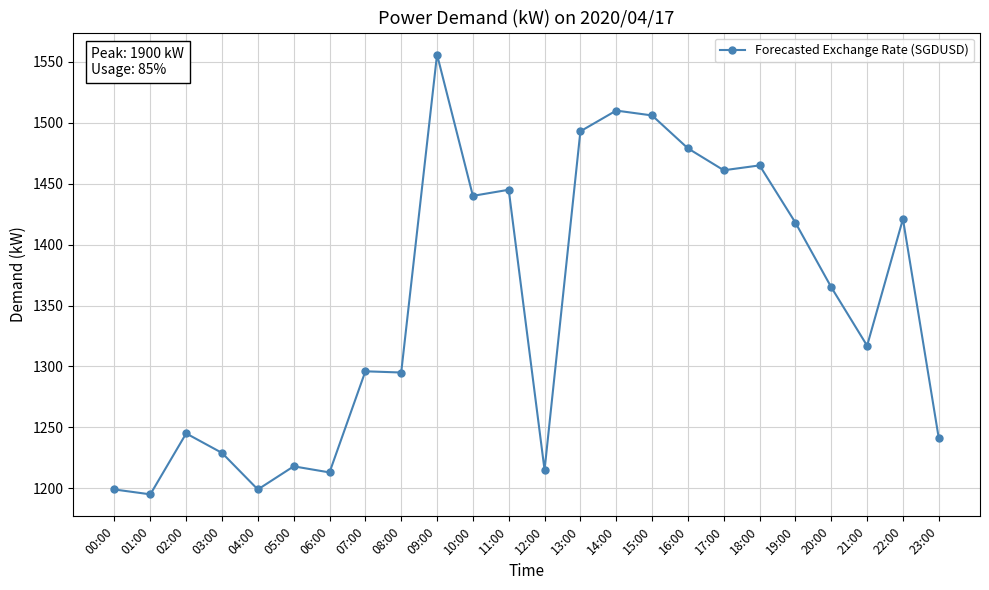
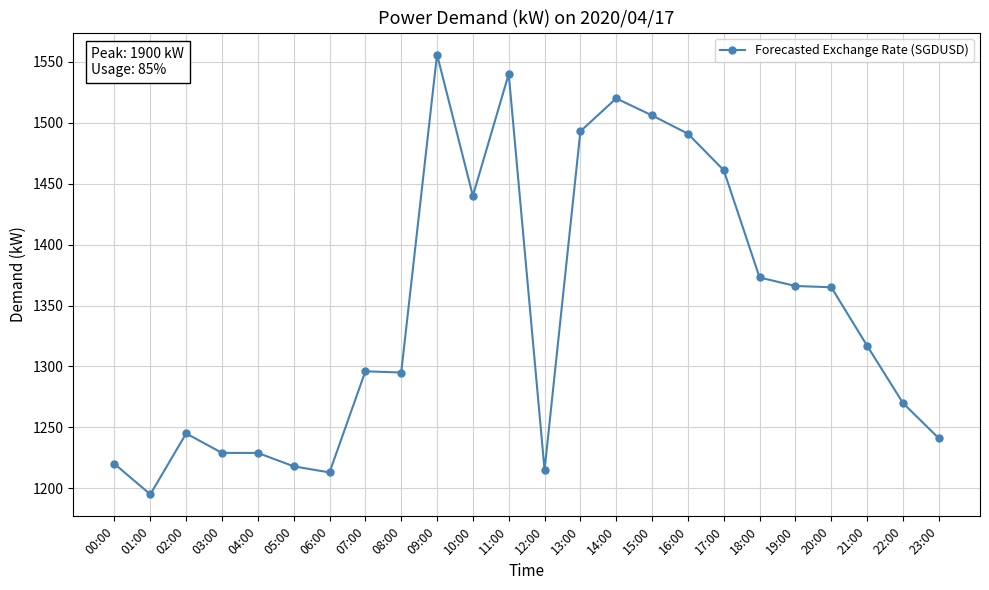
00:00: 1199 -> 1220
04:00: 1199 -> 1229
11:00: 1445 -> 1540
14:00: 1510 -> 1520
16:00: 1479 -> 1491
18:00: 1465 -> 1373
19:00: 1418 -> 1366
22:00: 1421 -> 1270
